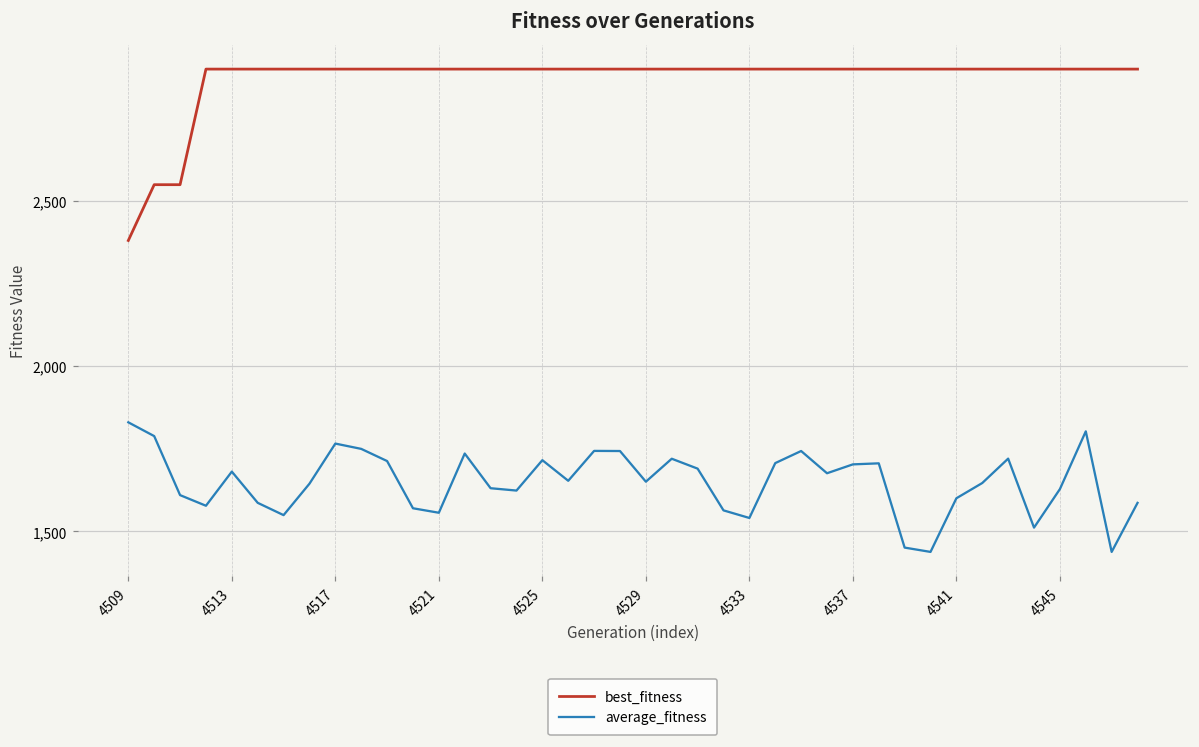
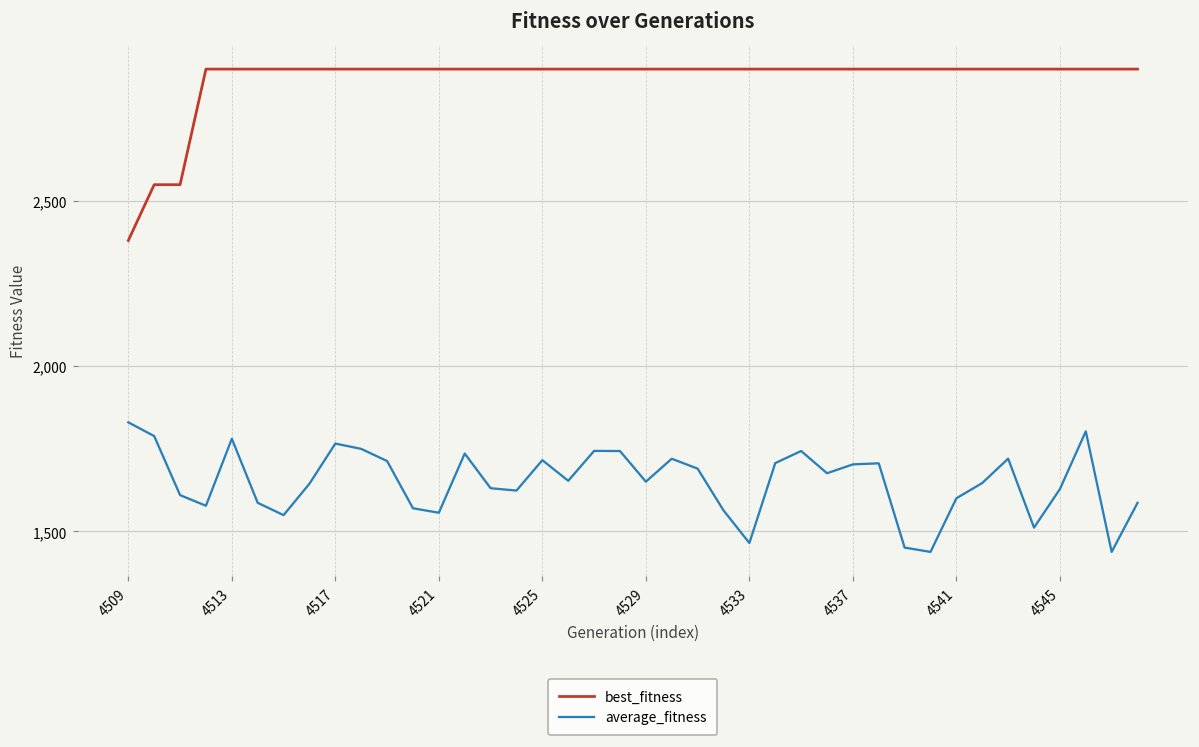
average_fitness, 4513: 1,680 -> 1,780
average_fitness, 4533: 1,540 -> 1,460
